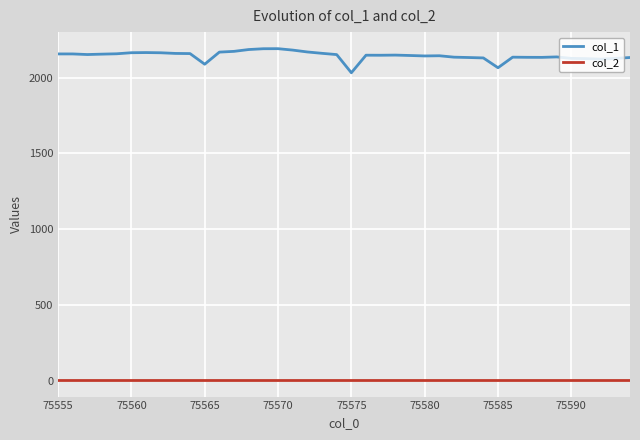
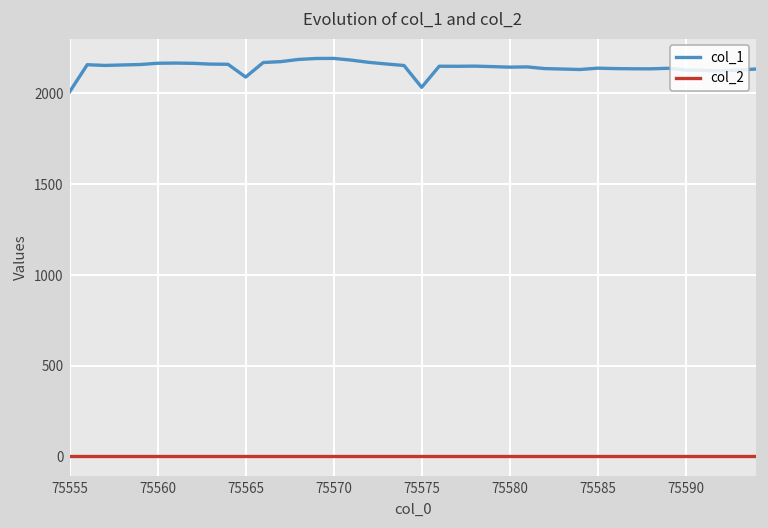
col_1, 75555: 2160 -> 2010
col_1, 75585: 2070 -> 2140
